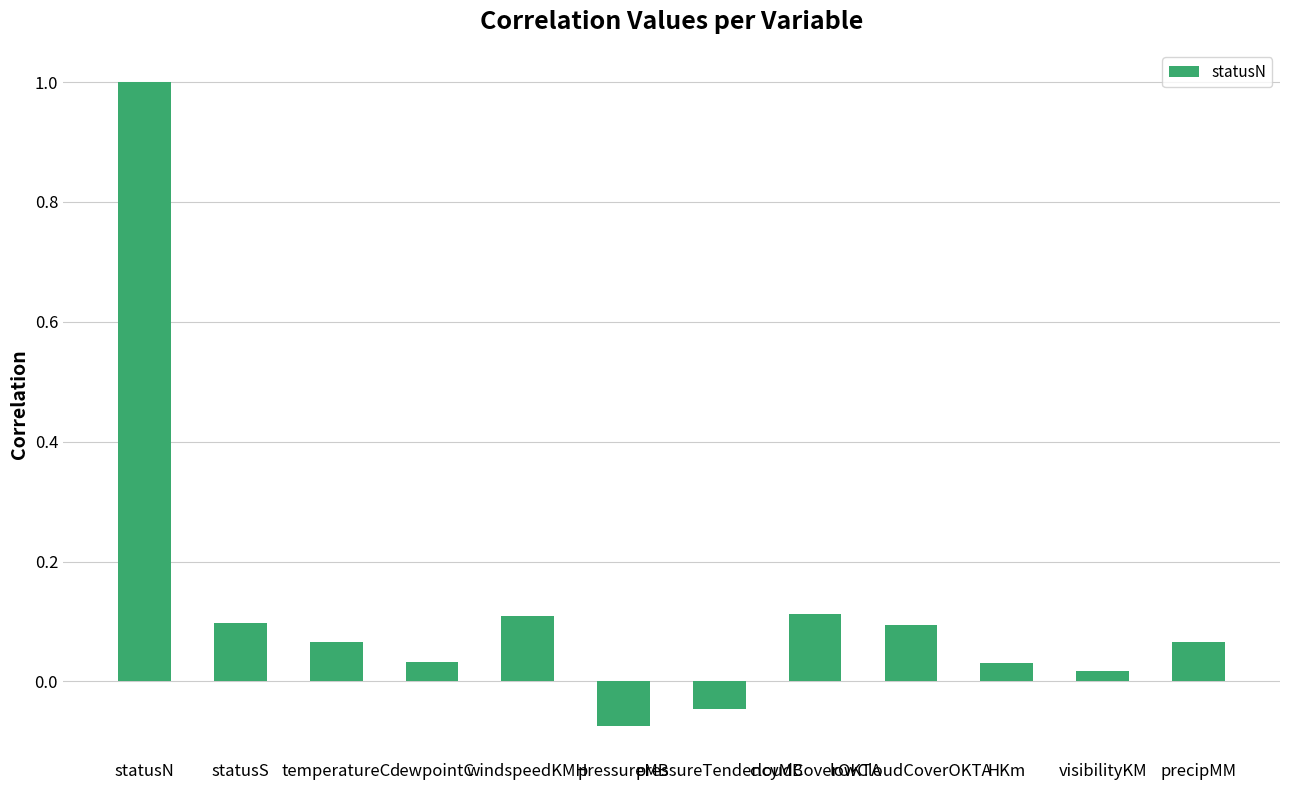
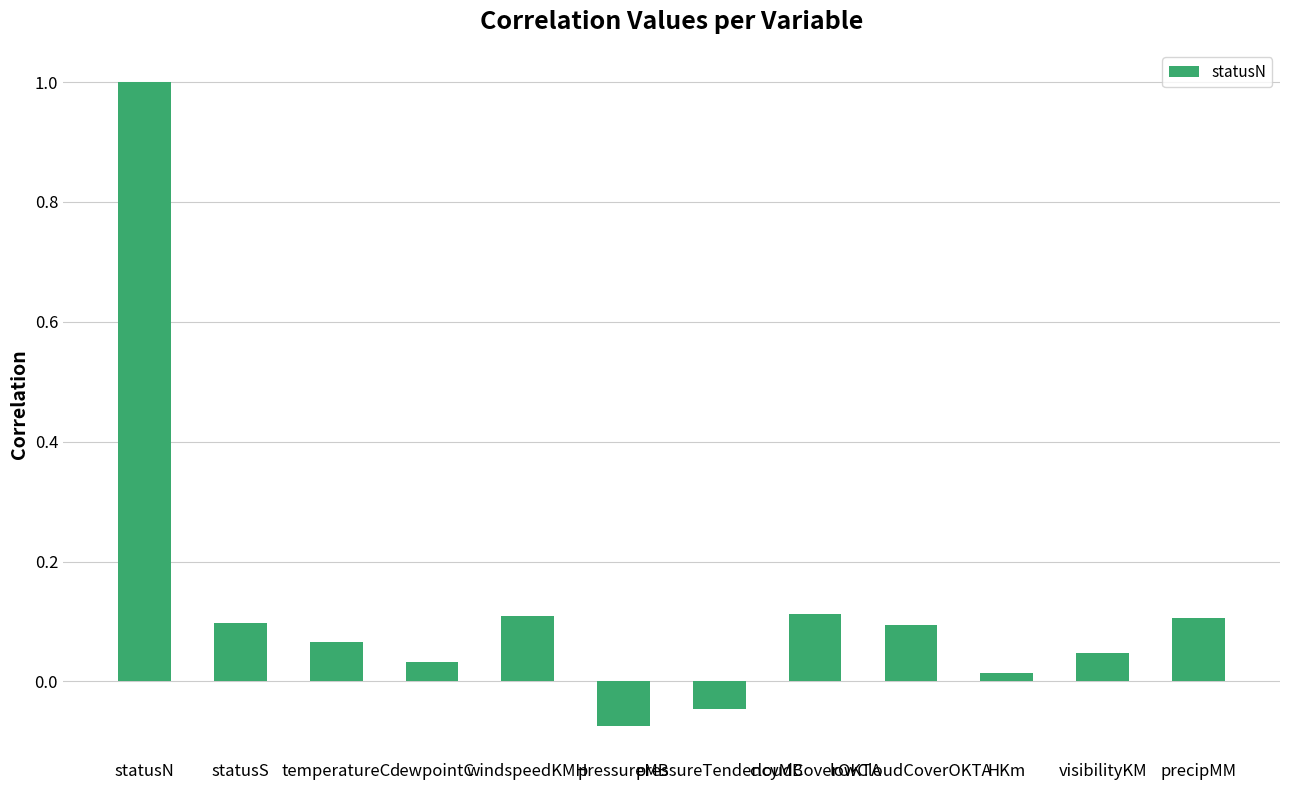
HKm: 0.03 -> 0.01
visibilityKM: 0.02 -> 0.05
precipMM: 0.07 -> 0.11
